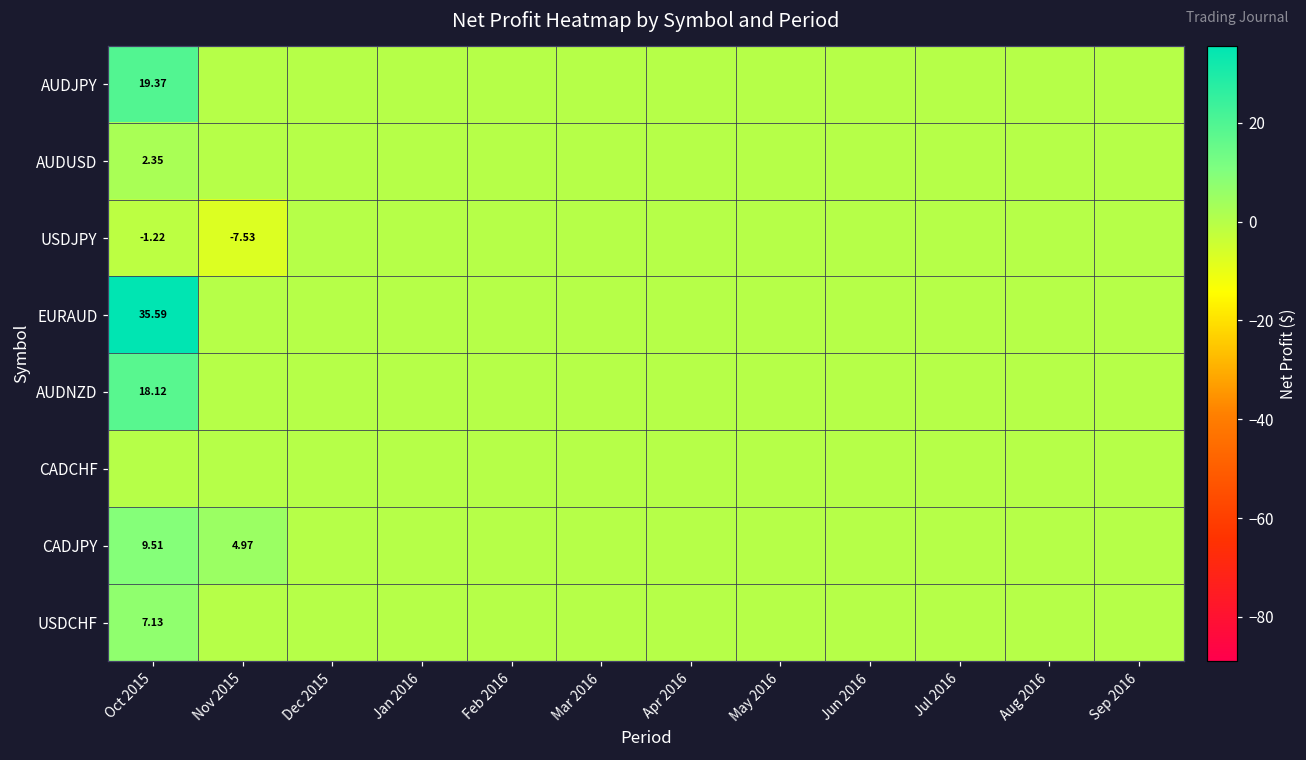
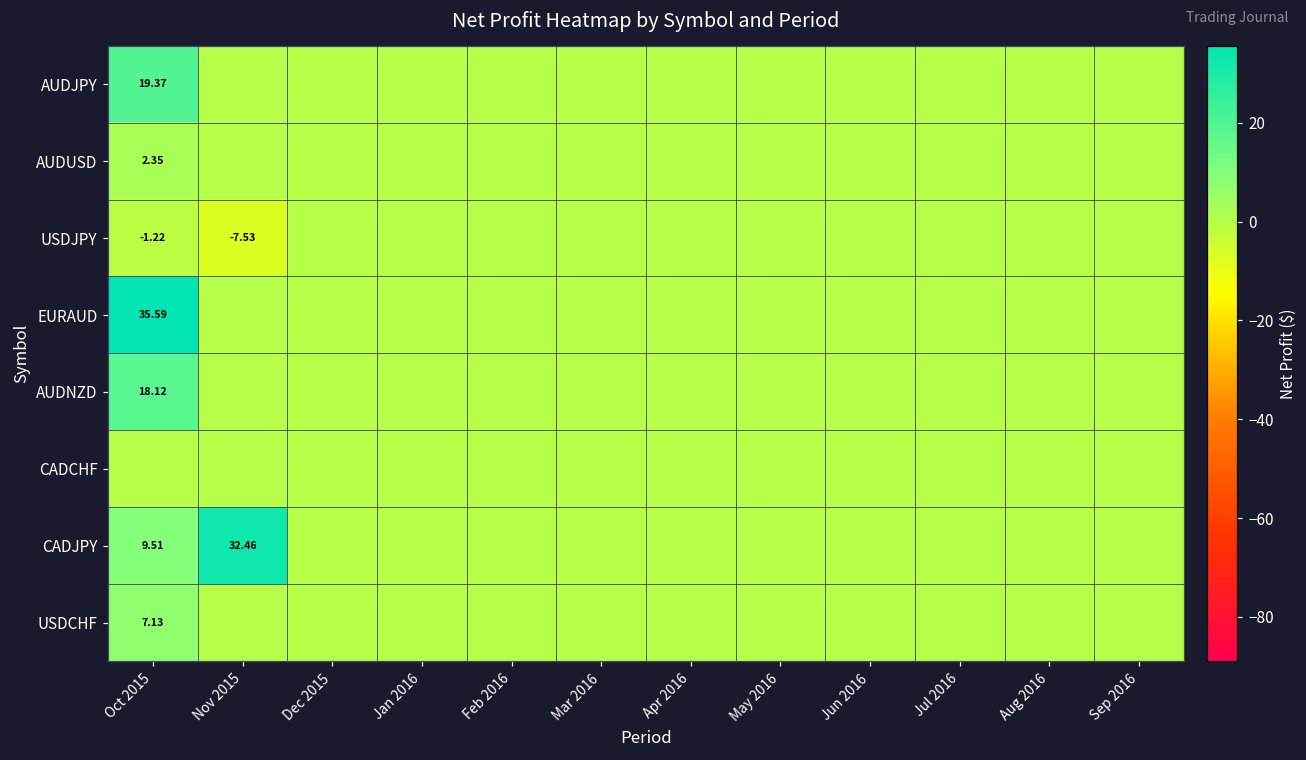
CADJPY, Nov 2015: 4.97 -> 32.46
